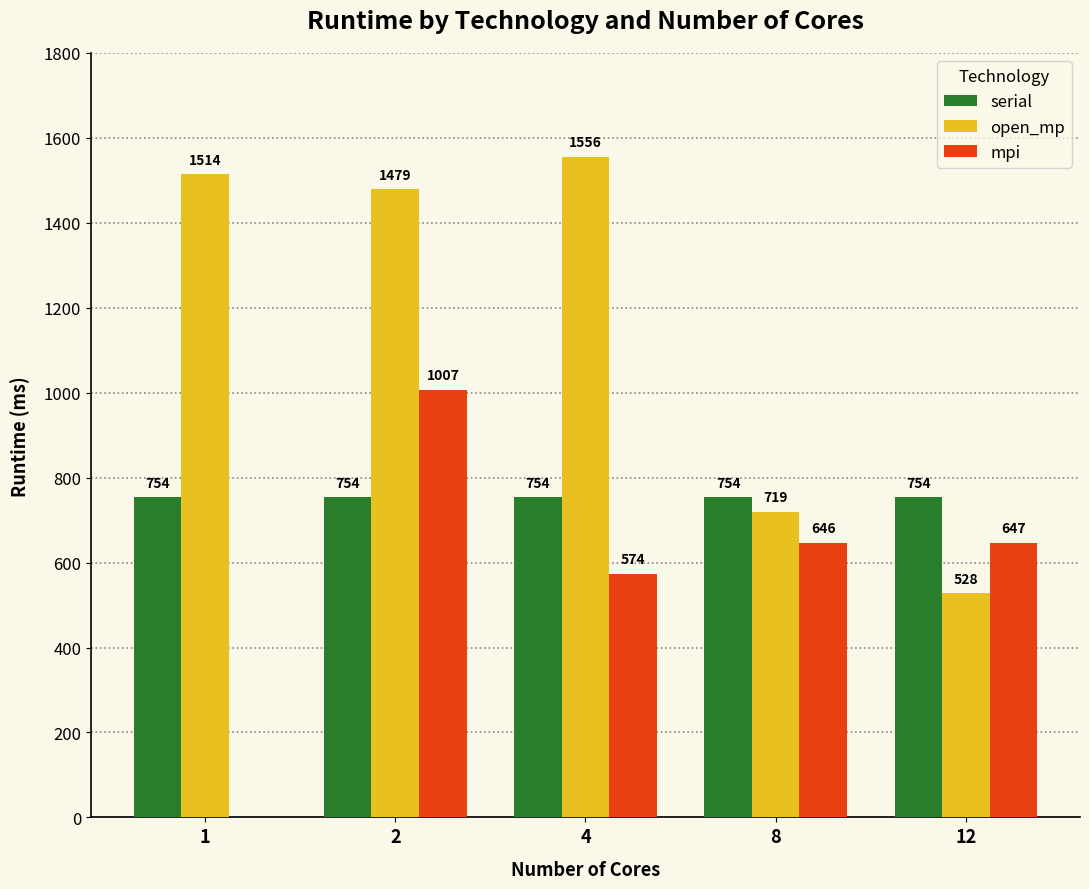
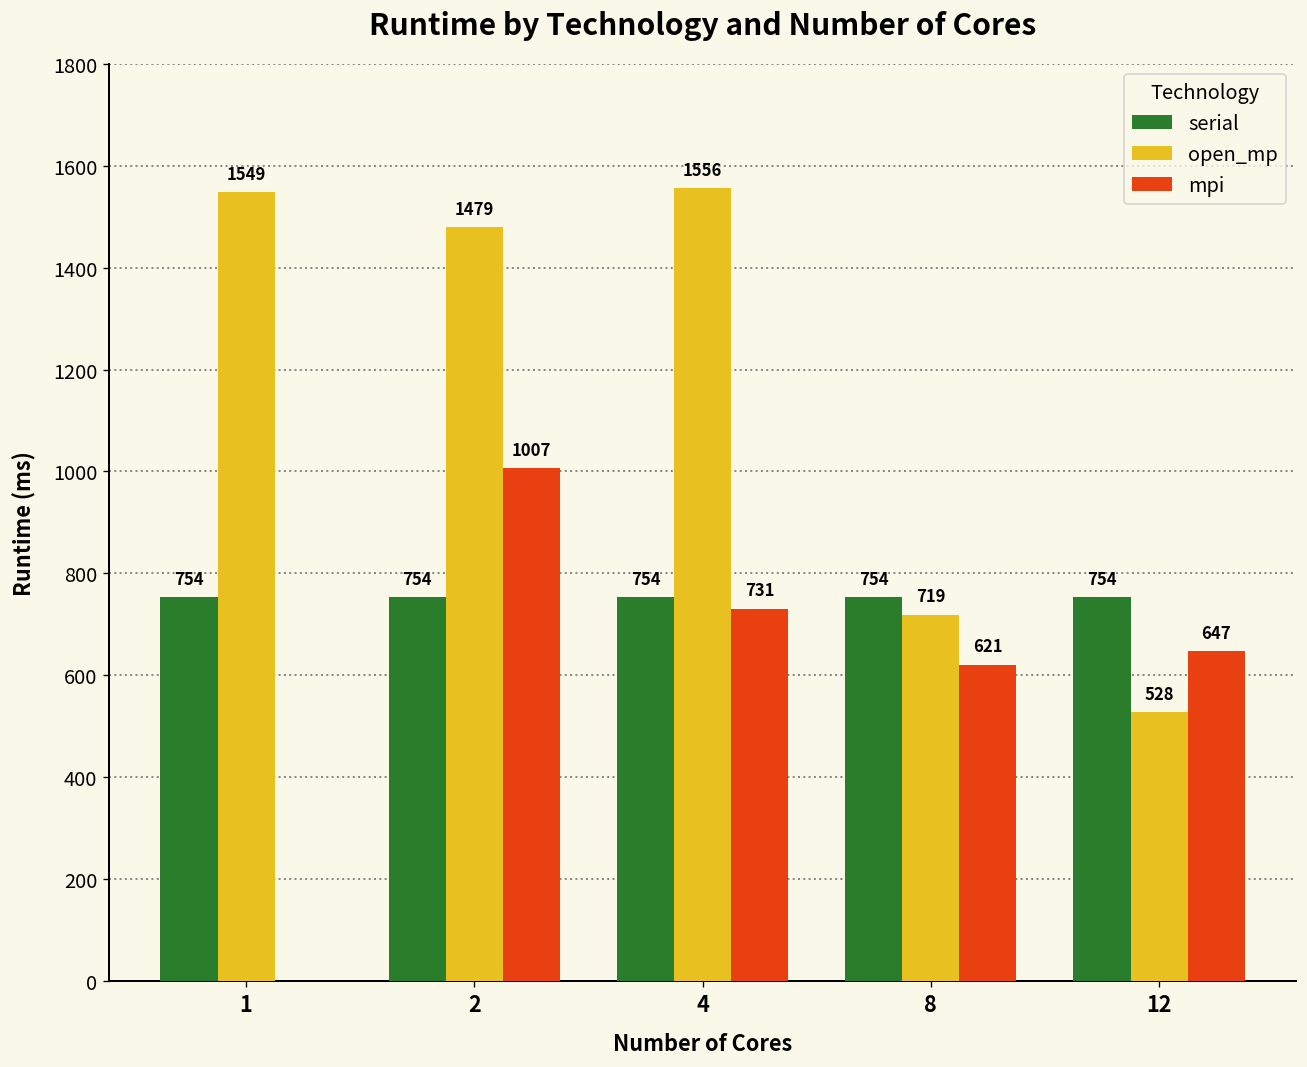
open_mp, 1: 1514 -> 1549
mpi, 4: 574 -> 731
mpi, 8: 646 -> 621
